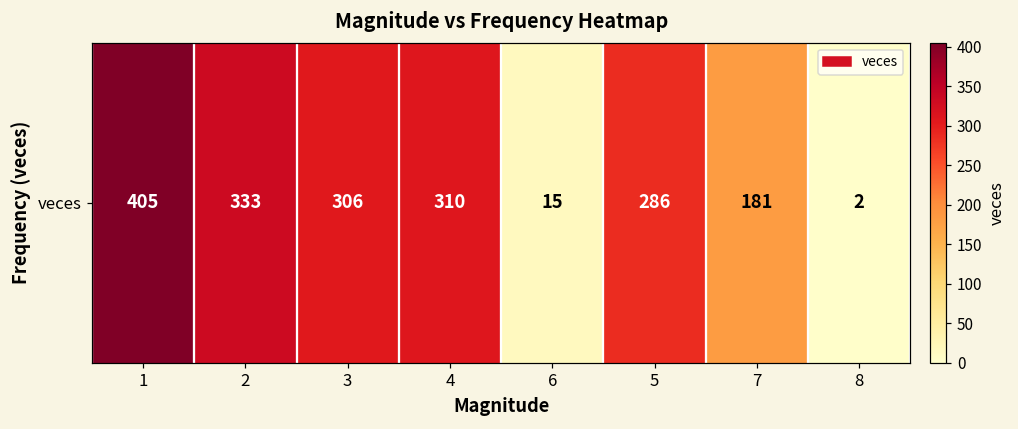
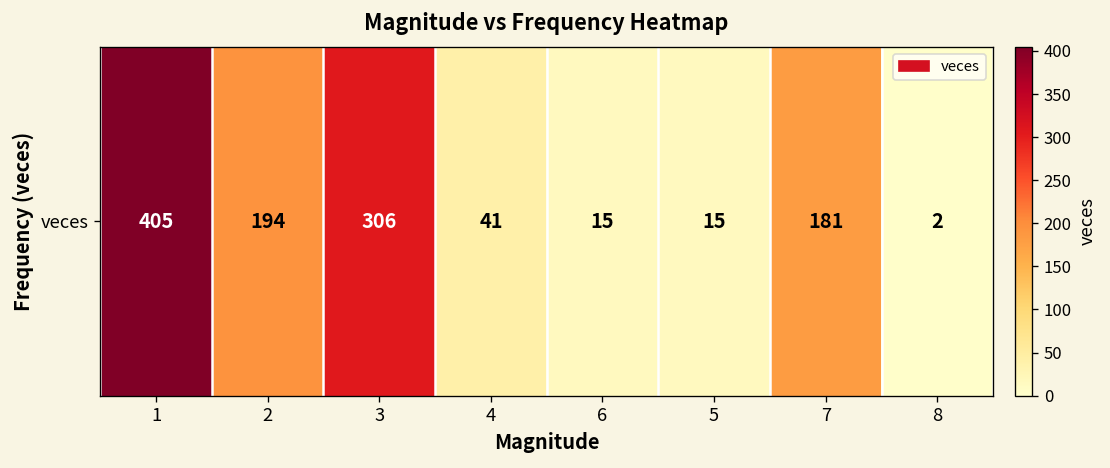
veces, 2: 333 -> 194
veces, 4: 310 -> 41
veces, 5: 286 -> 15
